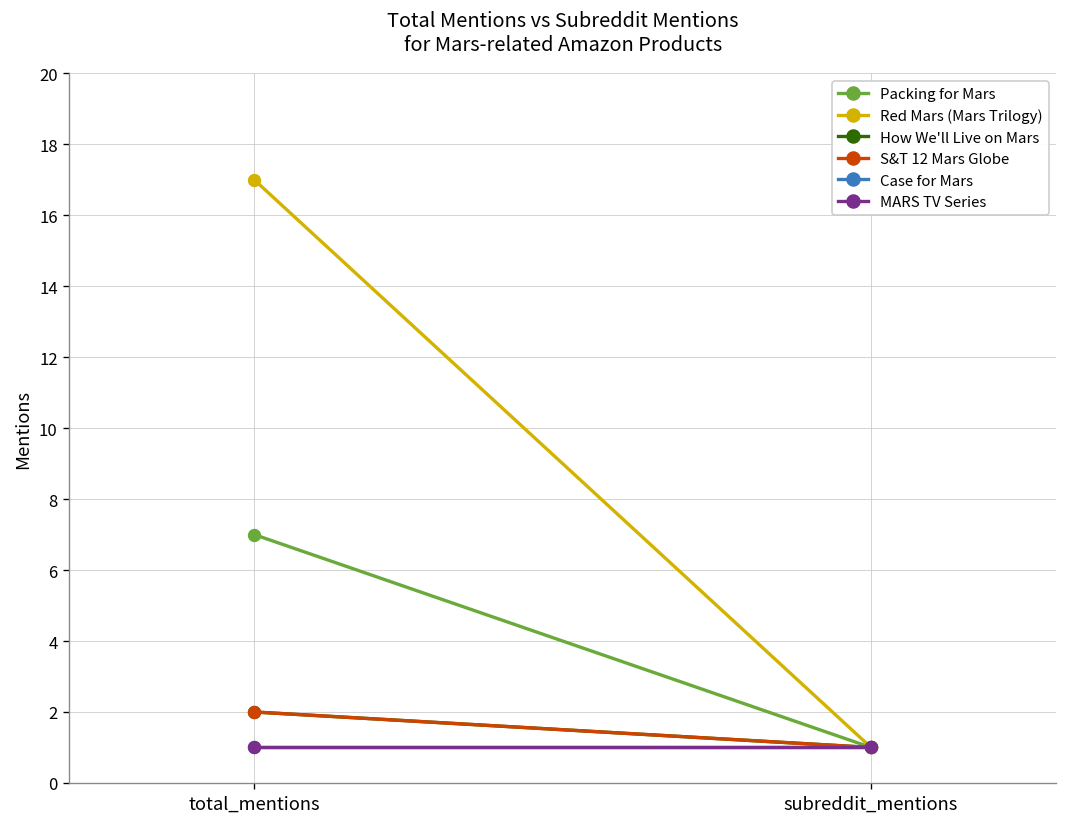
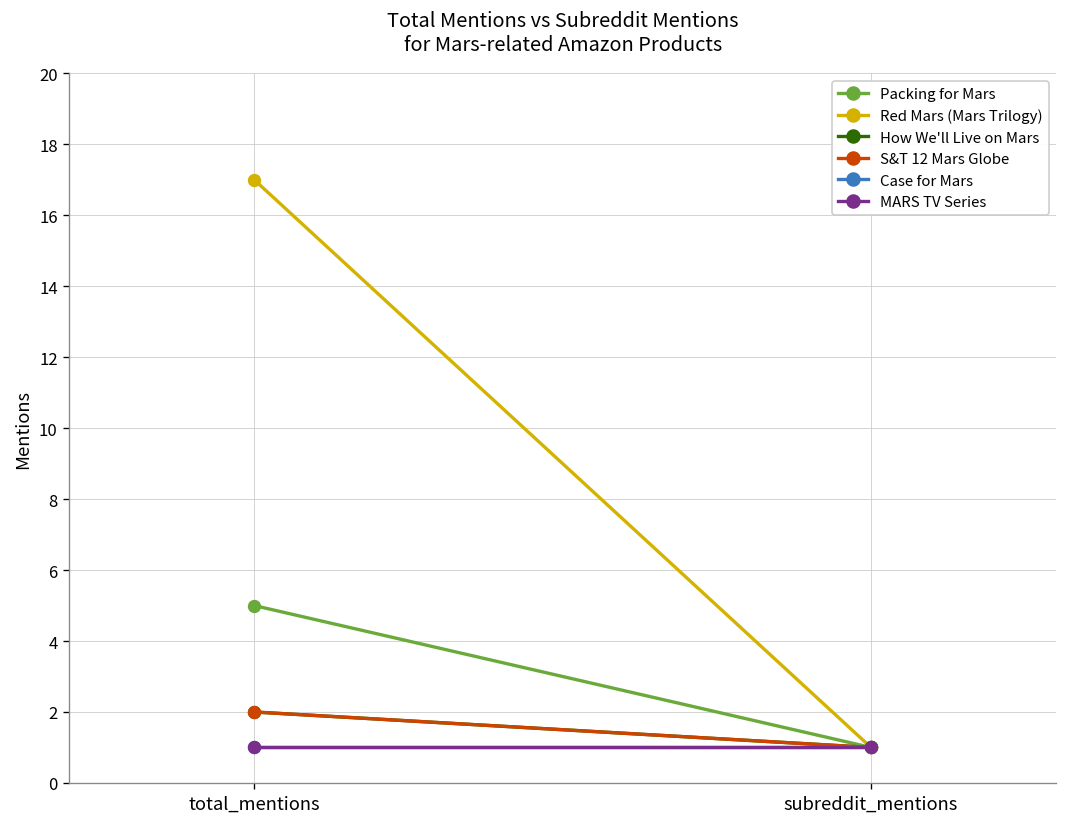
Packing for Mars, total_mentions: 7 -> 5
